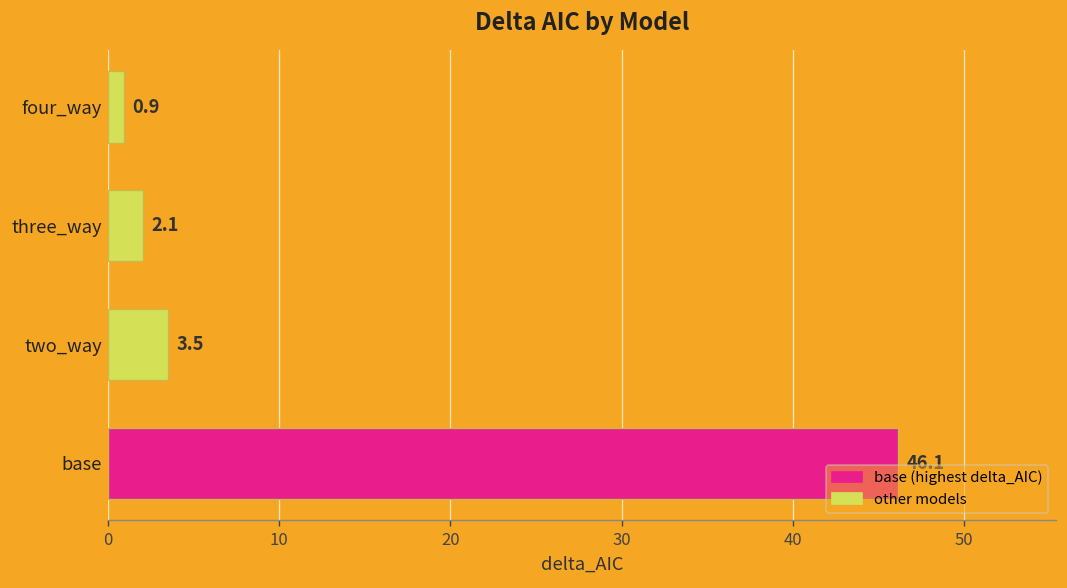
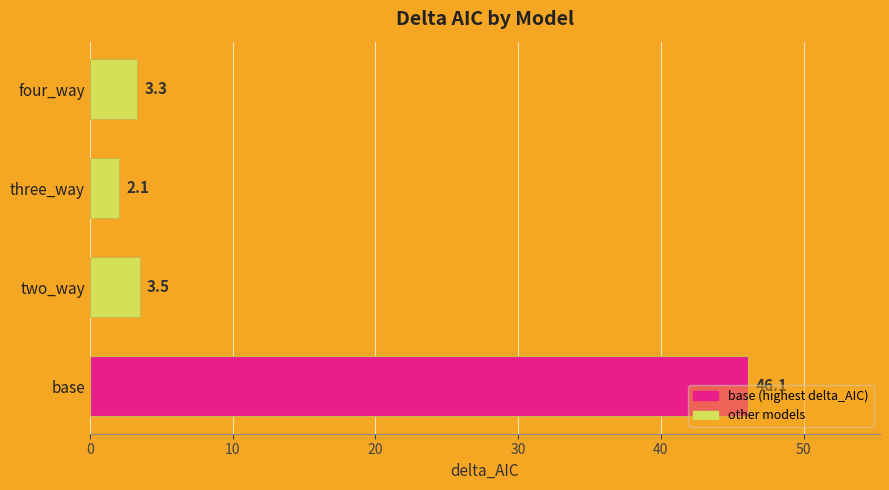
four_way: 0.9 -> 3.3
